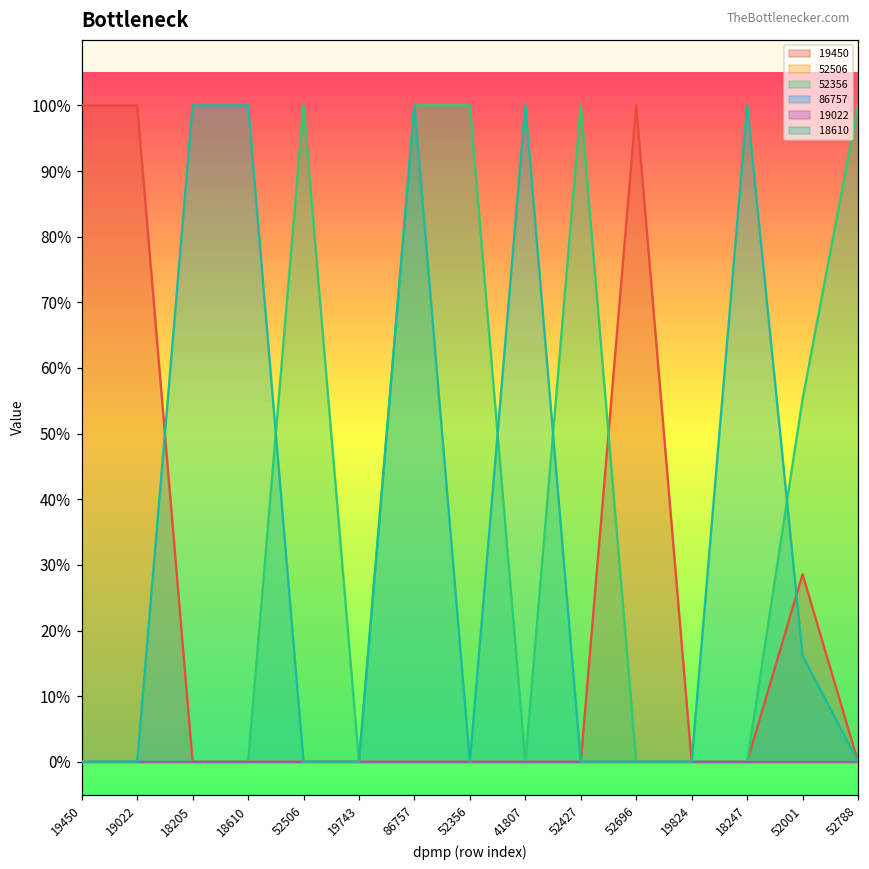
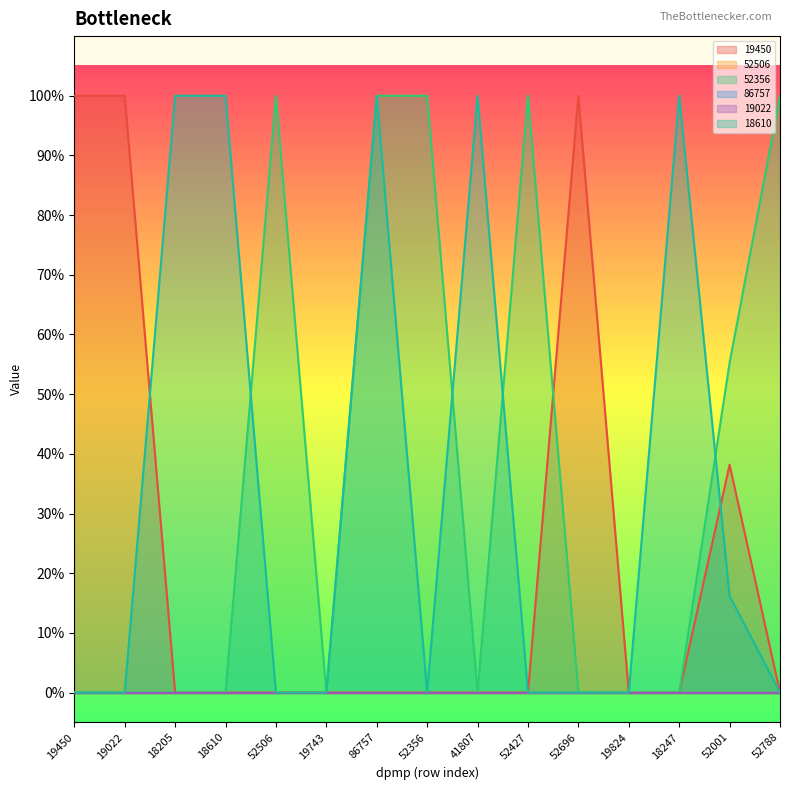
19450, 52001: 29% -> 38%
